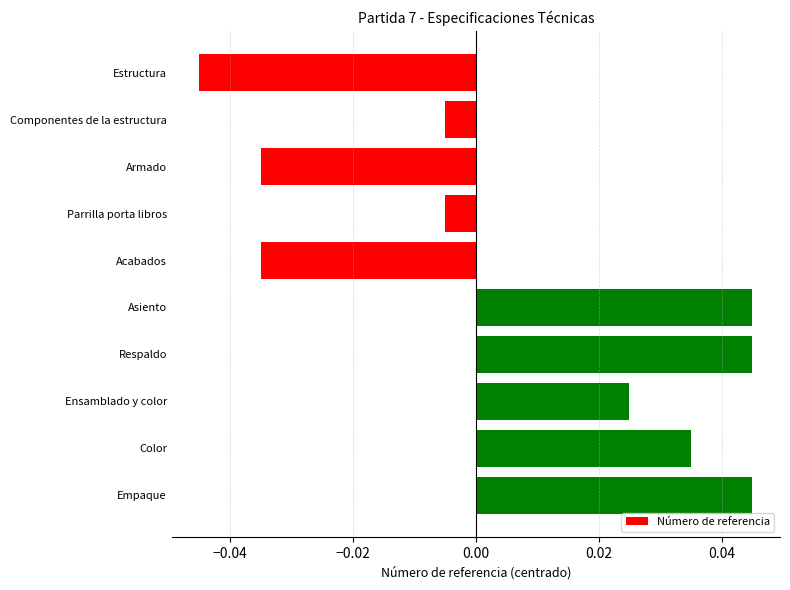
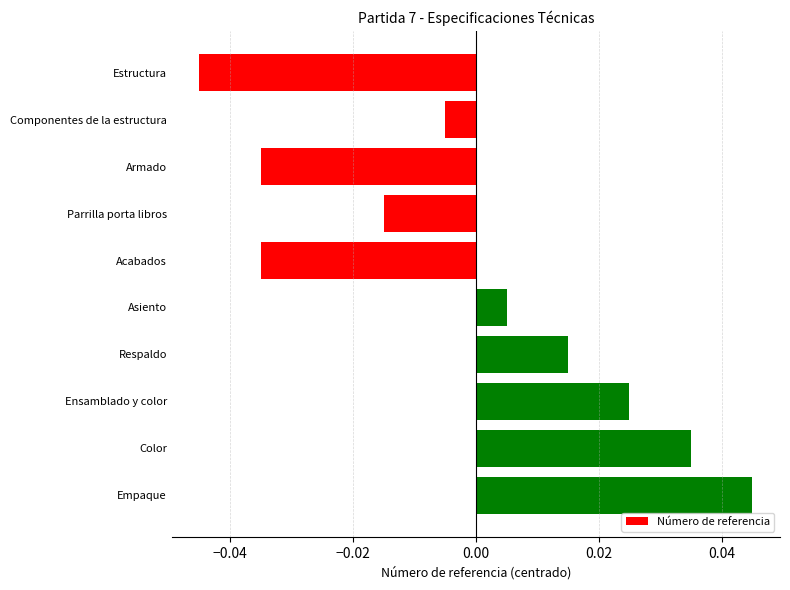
Parrilla porta libros: -0.005 -> -0.015
Asiento: 0.045 -> 0.005
Respaldo: 0.045 -> 0.015
